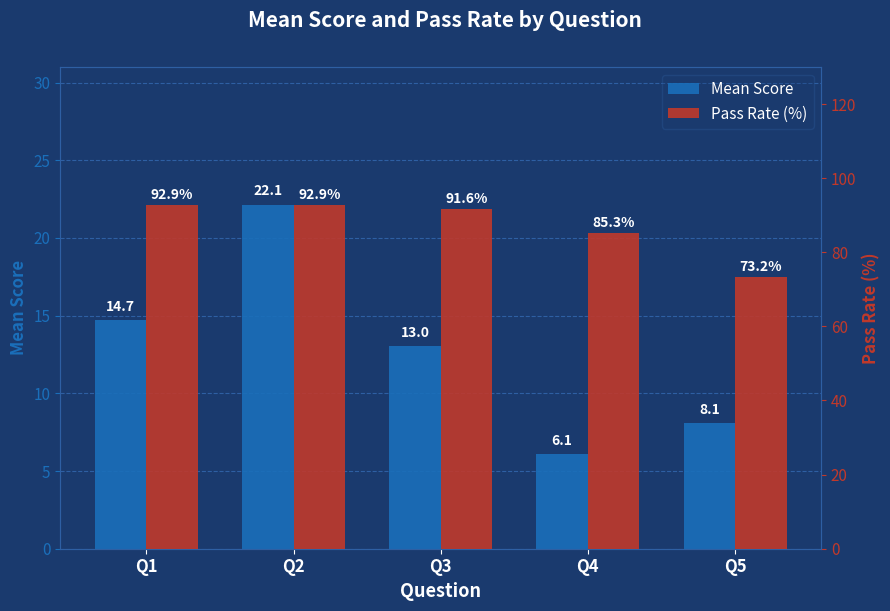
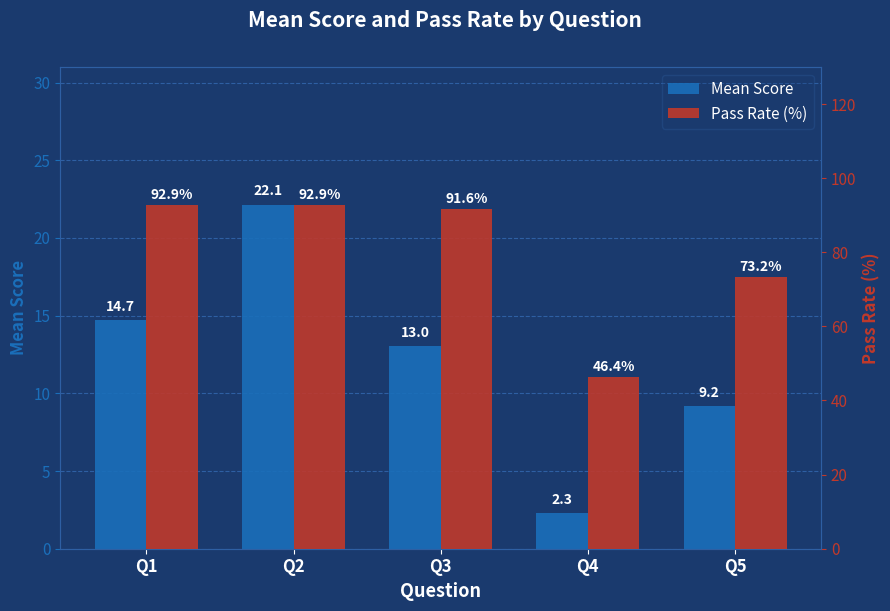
Mean Score, Q4: 6.1 -> 2.3
Mean Score, Q5: 8.1 -> 9.2
Pass Rate (%), Q4: 85.3% -> 46.4%
